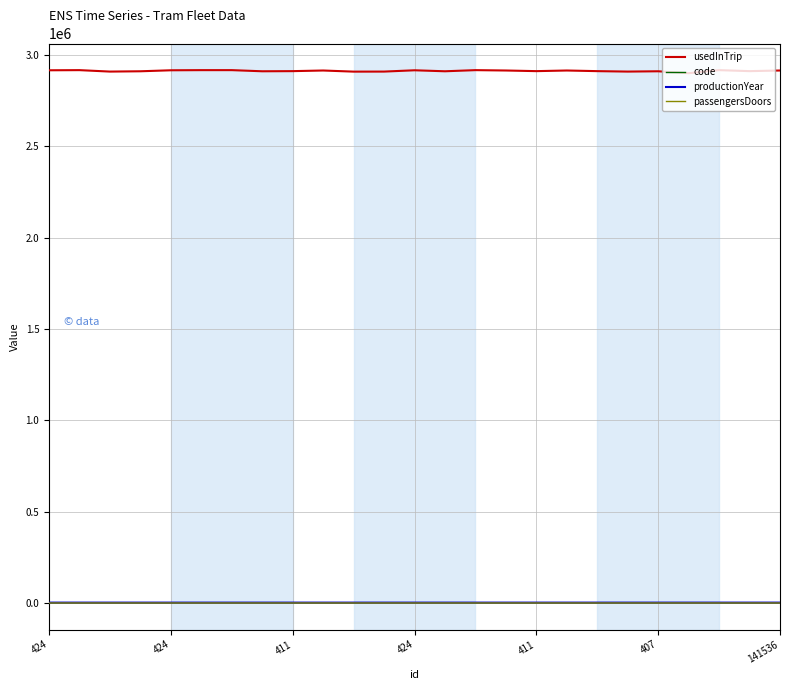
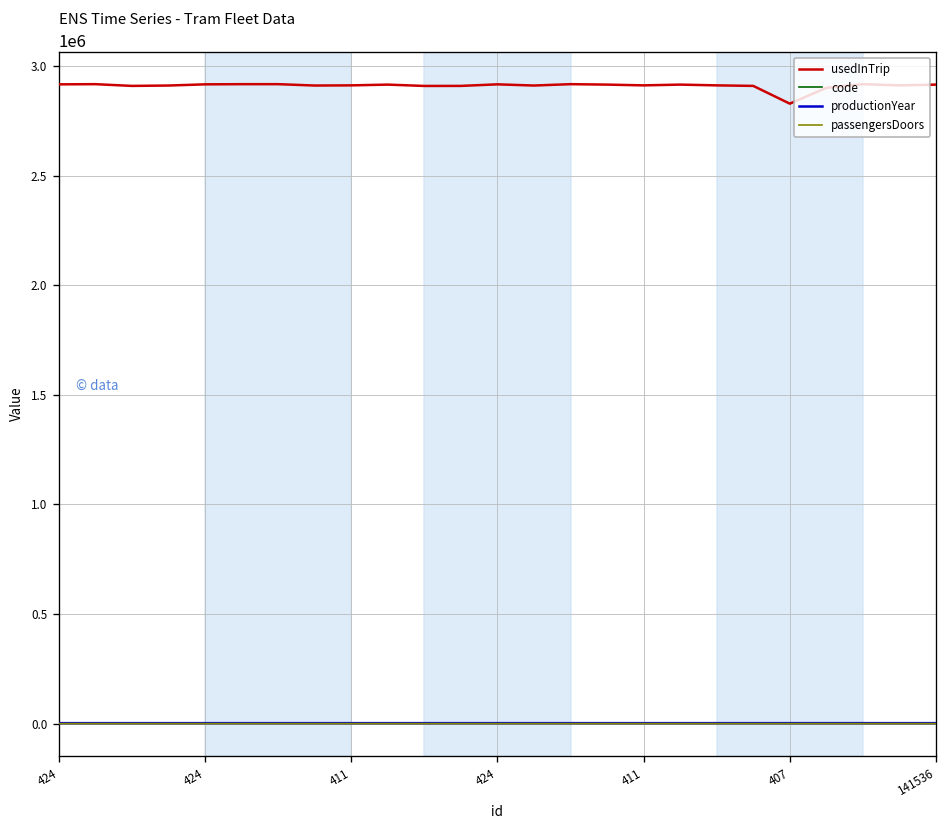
usedInTrip, 407: 2910000 -> 2830000
